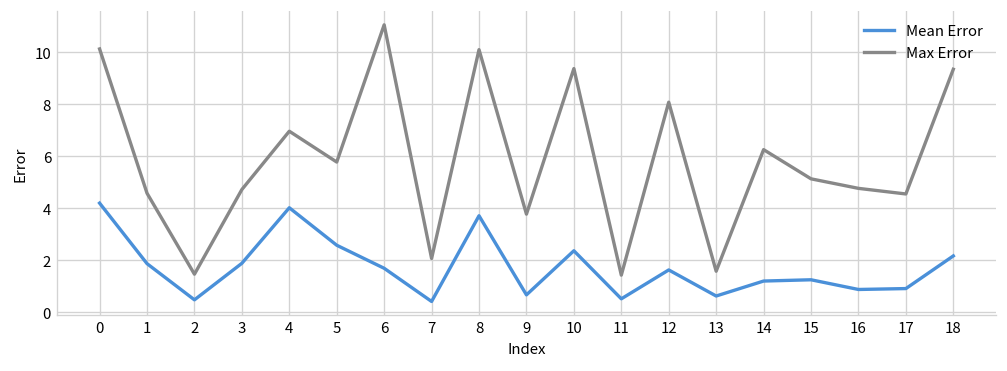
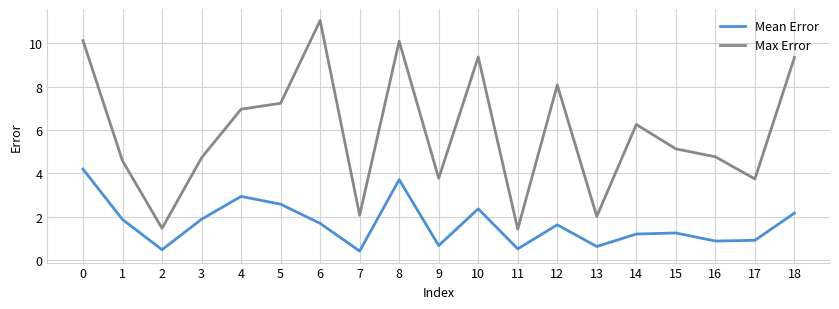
Mean Error, 4: 4.0 -> 2.9
Max Error, 5: 5.8 -> 7.2
Max Error, 13: 1.6 -> 2.0
Max Error, 17: 4.5 -> 3.7
